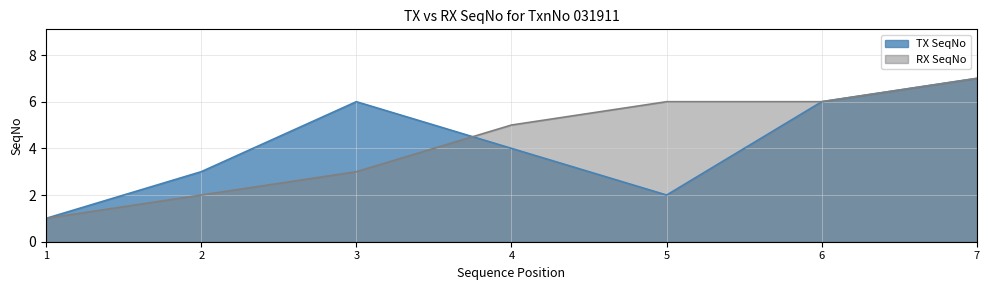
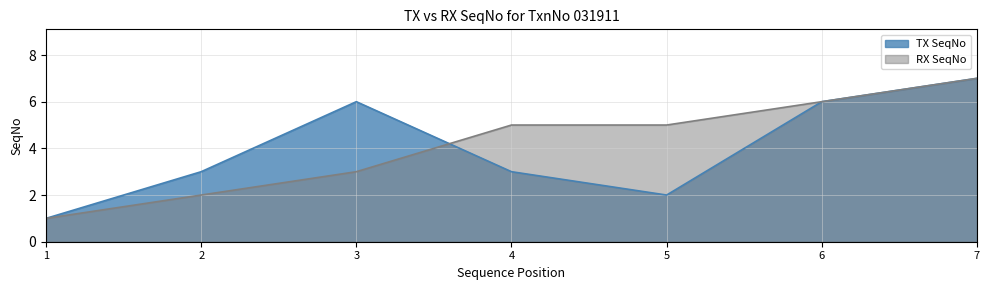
TX SeqNo, 4: 4 -> 3
RX SeqNo, 5: 6 -> 5
